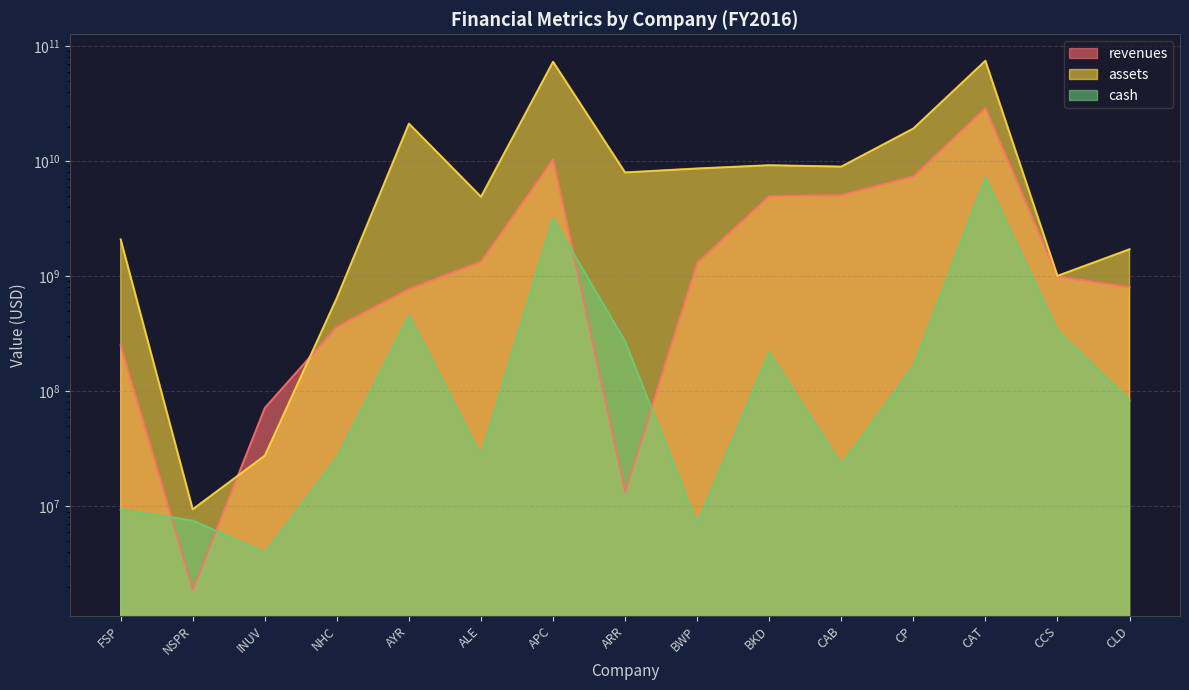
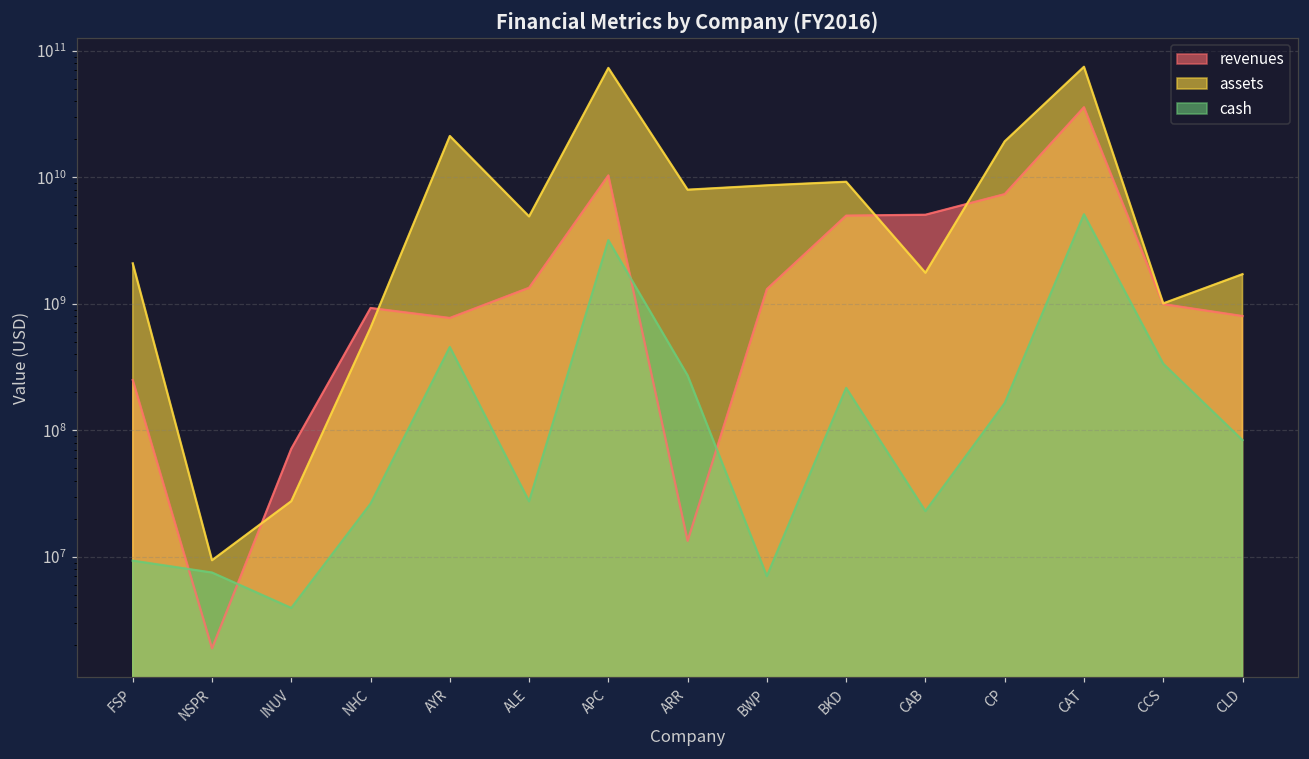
revenues, NHC: 360000000 -> 900000000
assets, CAB: 9000000000 -> 1800000000
revenues, CAT: 29000000000 -> 36000000000
cash, CAT: 7000000000 -> 5000000000
